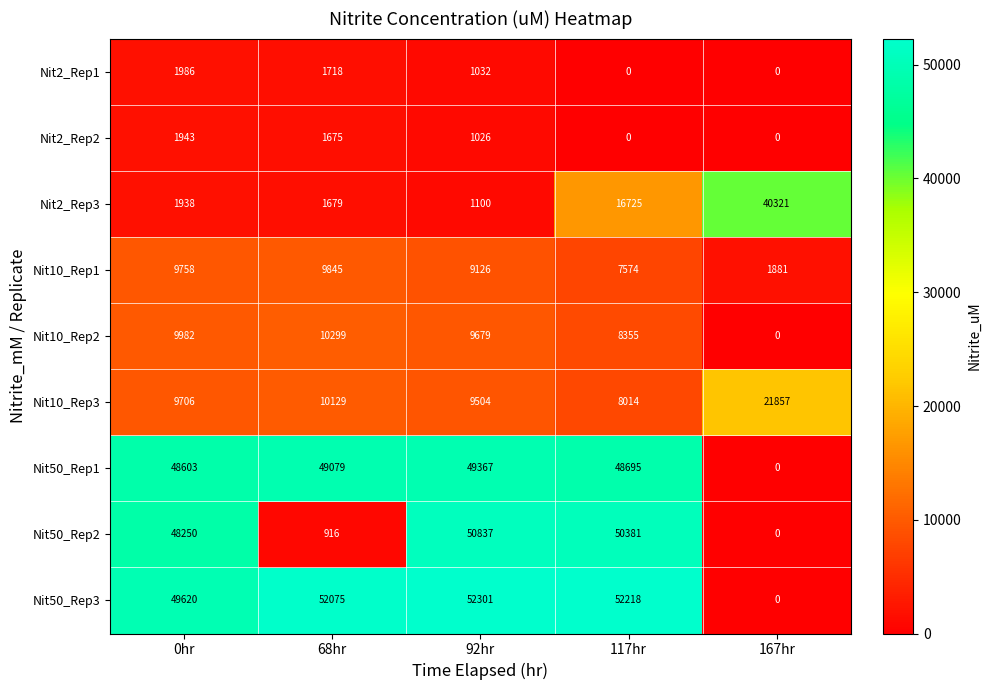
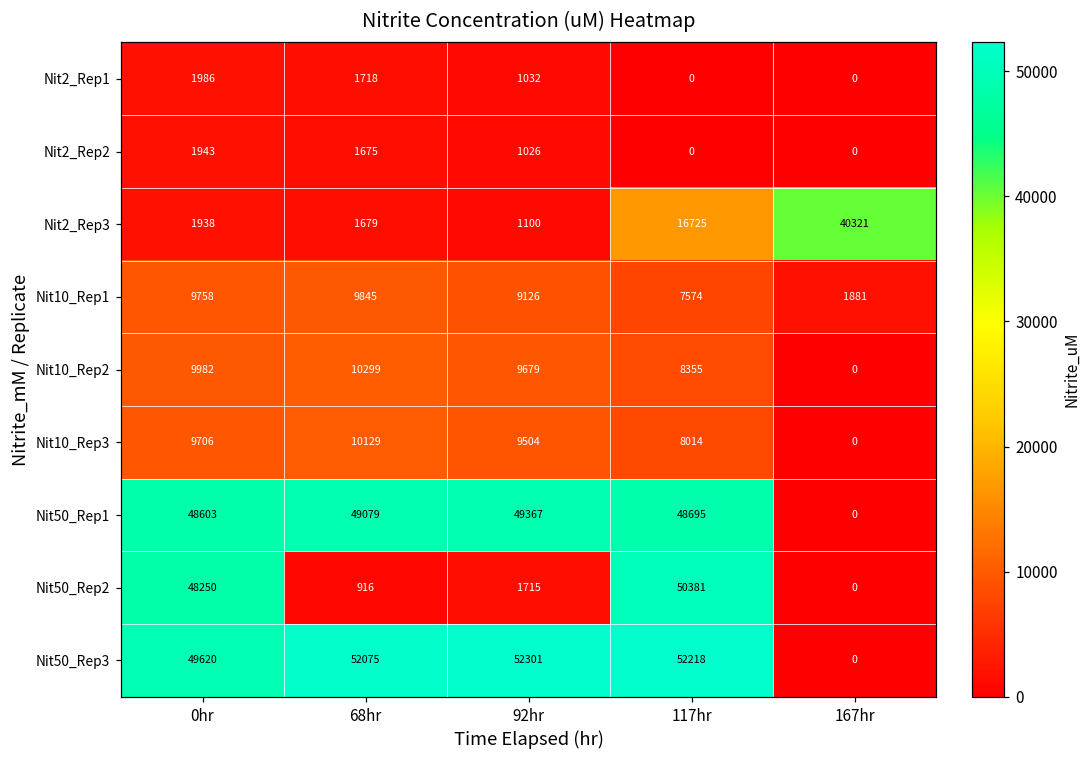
Nit10_Rep3, 167hr: 21857 -> 0
Nit50_Rep2, 92hr: 50837 -> 1715
